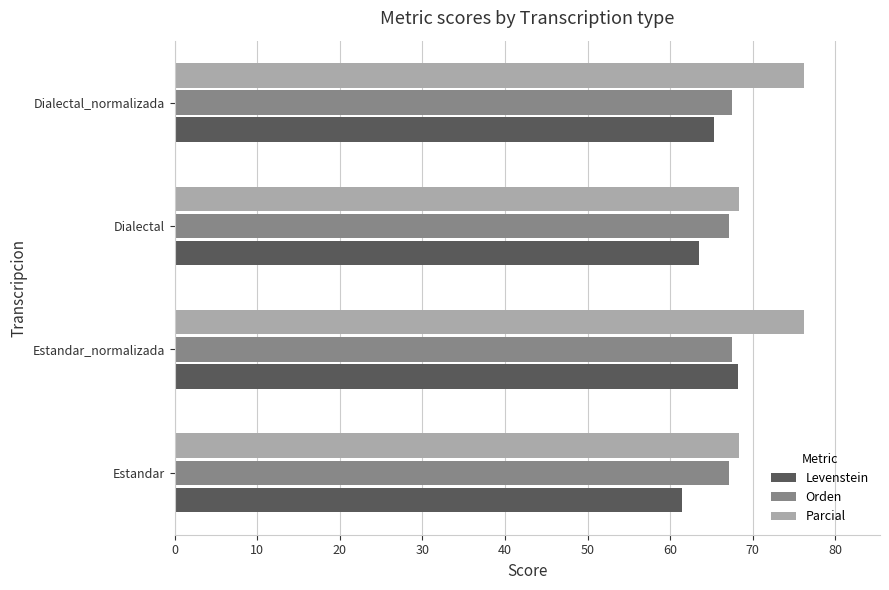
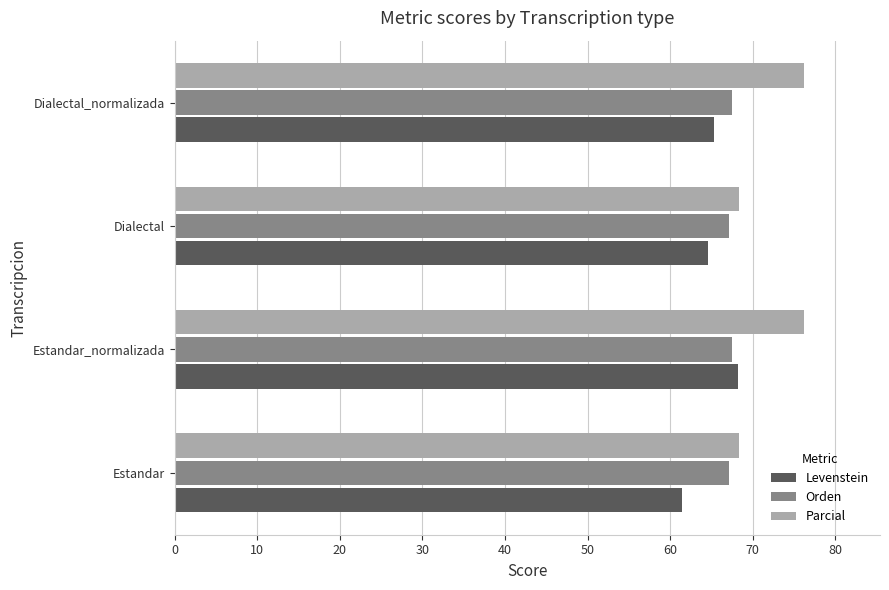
Levenstein, Dialectal: 63 -> 65
